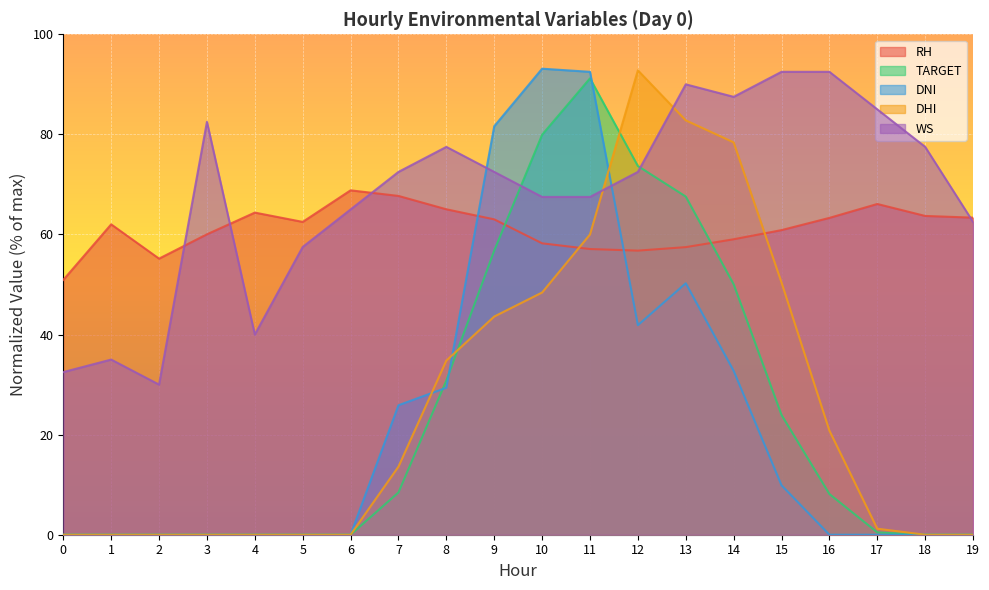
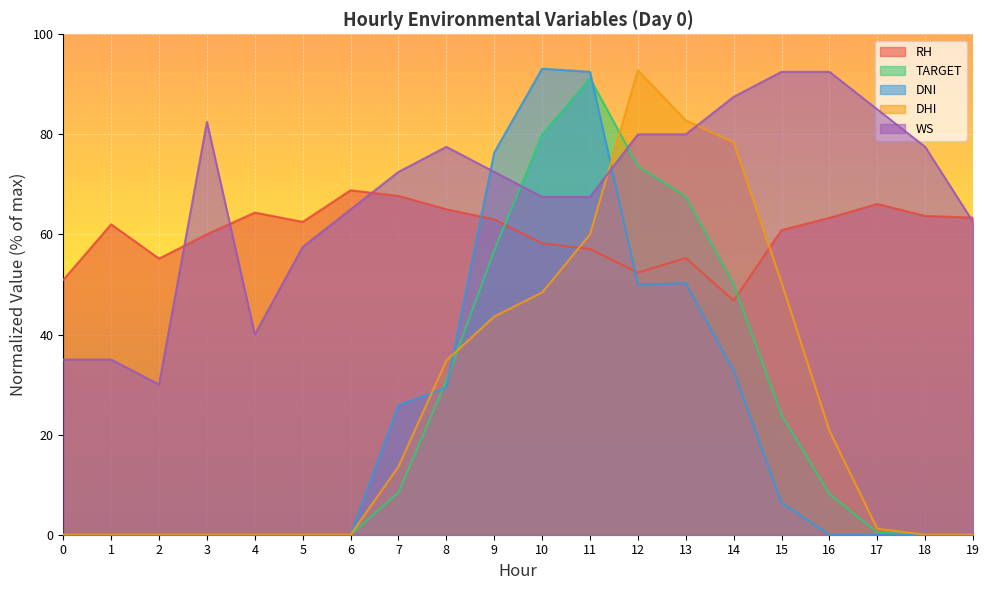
WS, 0: 33 -> 35
DNI, 9: 82 -> 76
RH, 12: 57 -> 52
DNI, 12: 42 -> 50
WS, 12: 73 -> 80
RH, 13: 57 -> 55
WS, 13: 90 -> 80
RH, 14: 59 -> 47
DNI, 15: 10 -> 6
